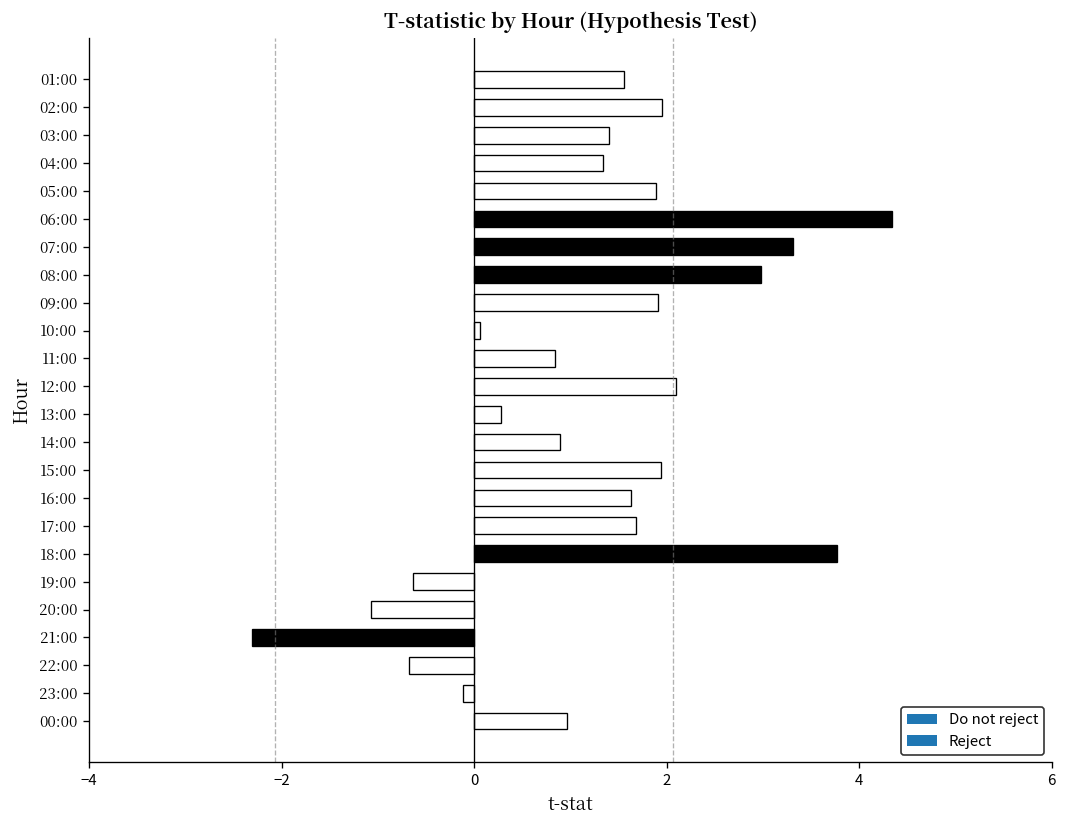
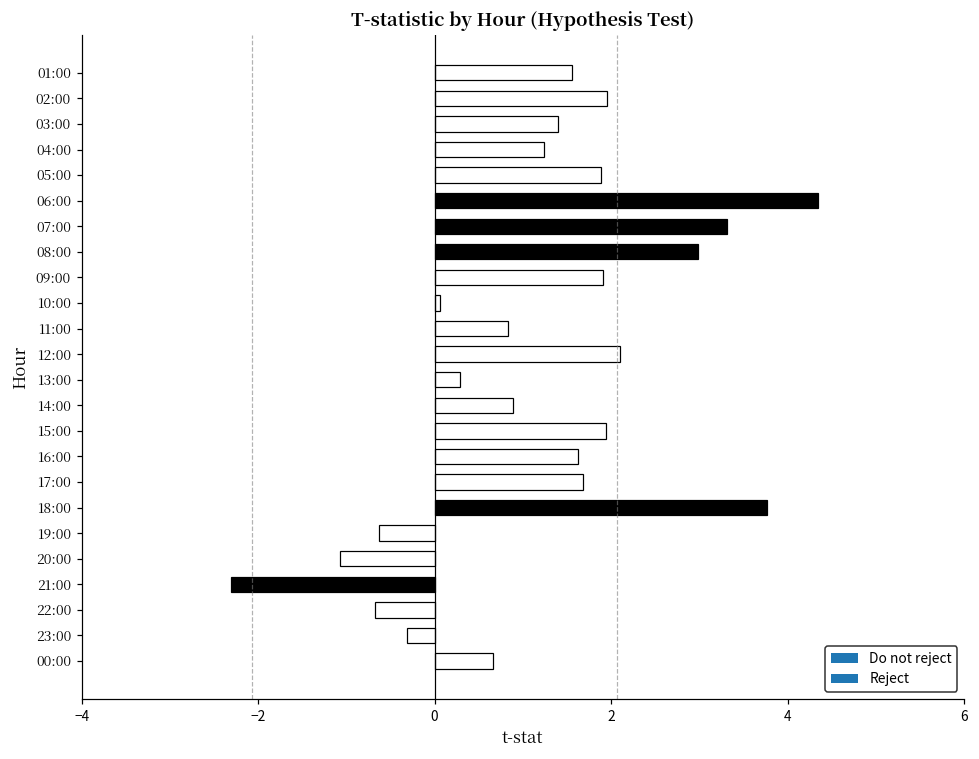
04:00: 1.3 -> 1.2
23:00: -0.1 -> -0.3
00:00: 1.0 -> 0.7
